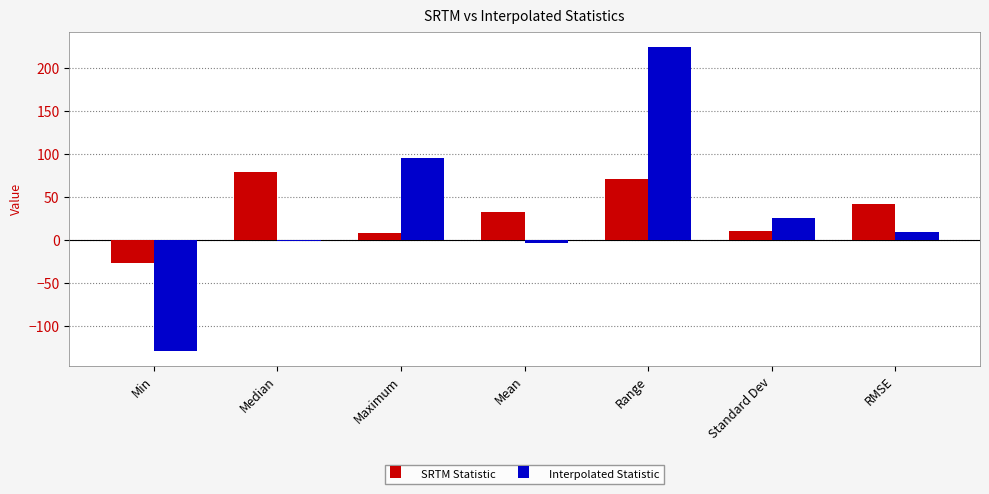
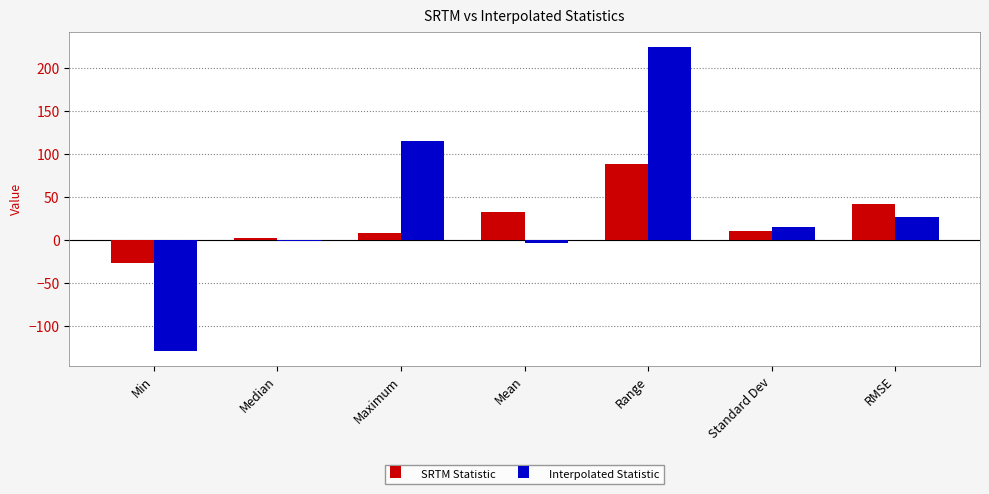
SRTM Statistic, Median: 80 -> 0
Interpolated Statistic, Maximum: 100 -> 120
SRTM Statistic, Range: 70 -> 90
Interpolated Statistic, Standard Dev: 30 -> 20
Interpolated Statistic, RMSE: 10 -> 30
